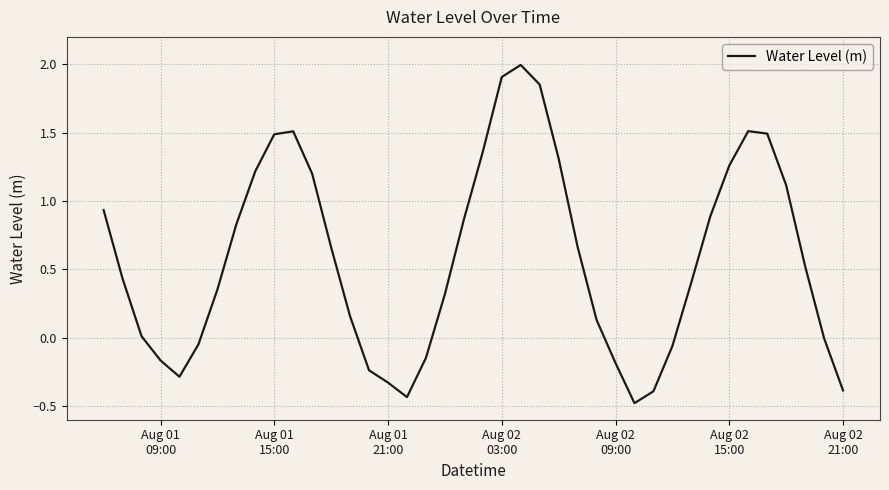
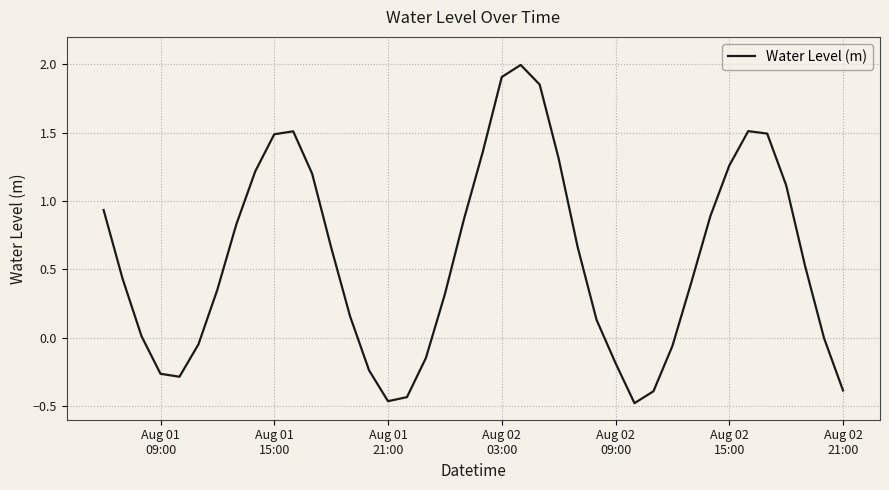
Aug 01 09:00: -0.17 -> -0.26
Aug 01 21:00: -0.33 -> -0.46
